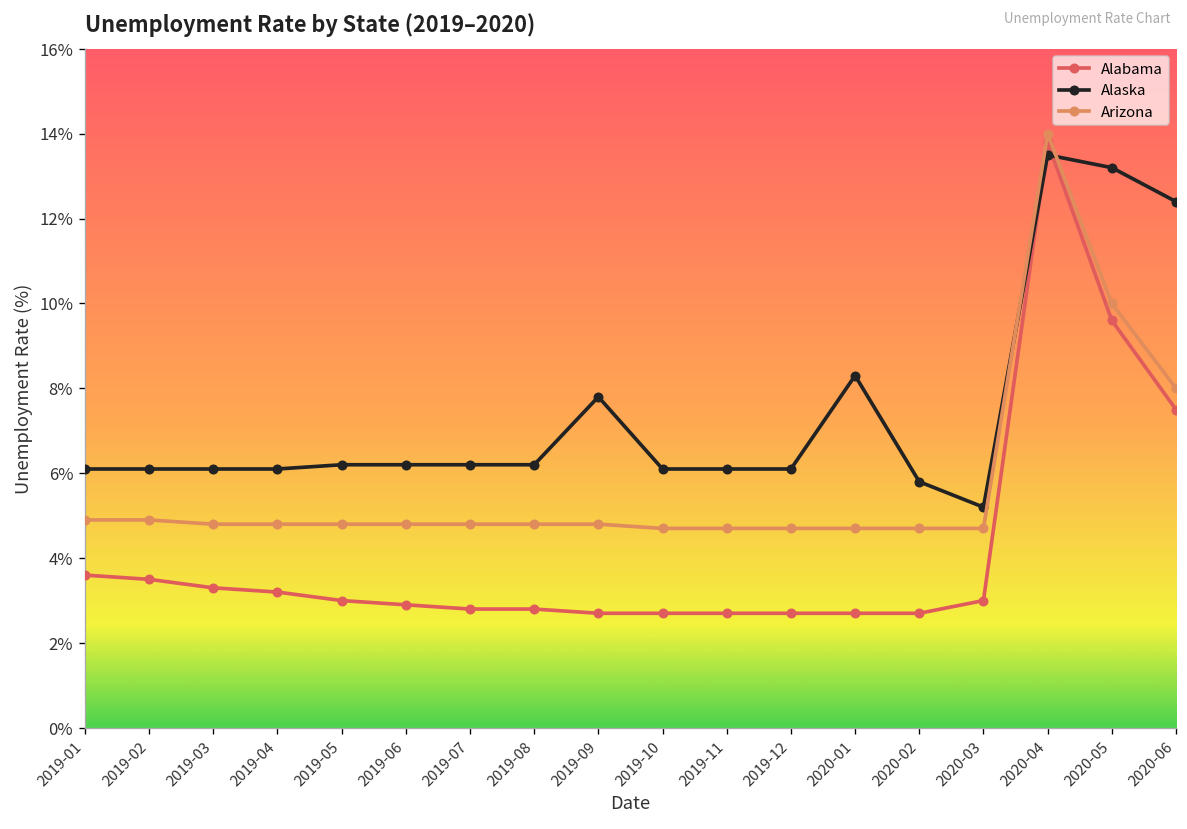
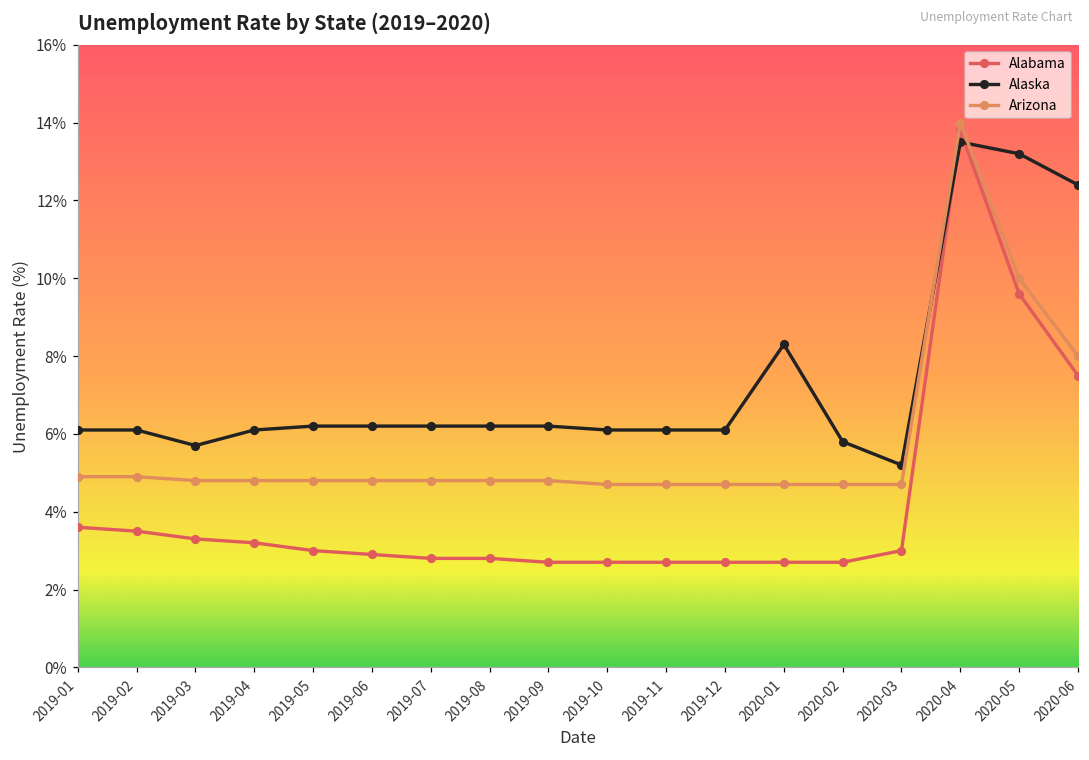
Alaska, 2019-03: 6.1% -> 5.7%
Alaska, 2019-09: 7.8% -> 6.2%
